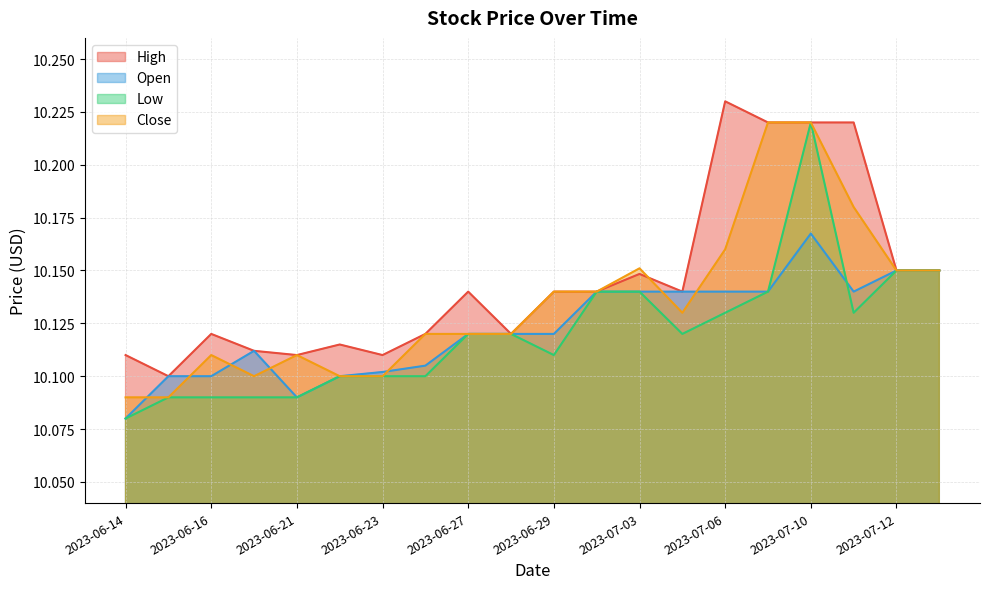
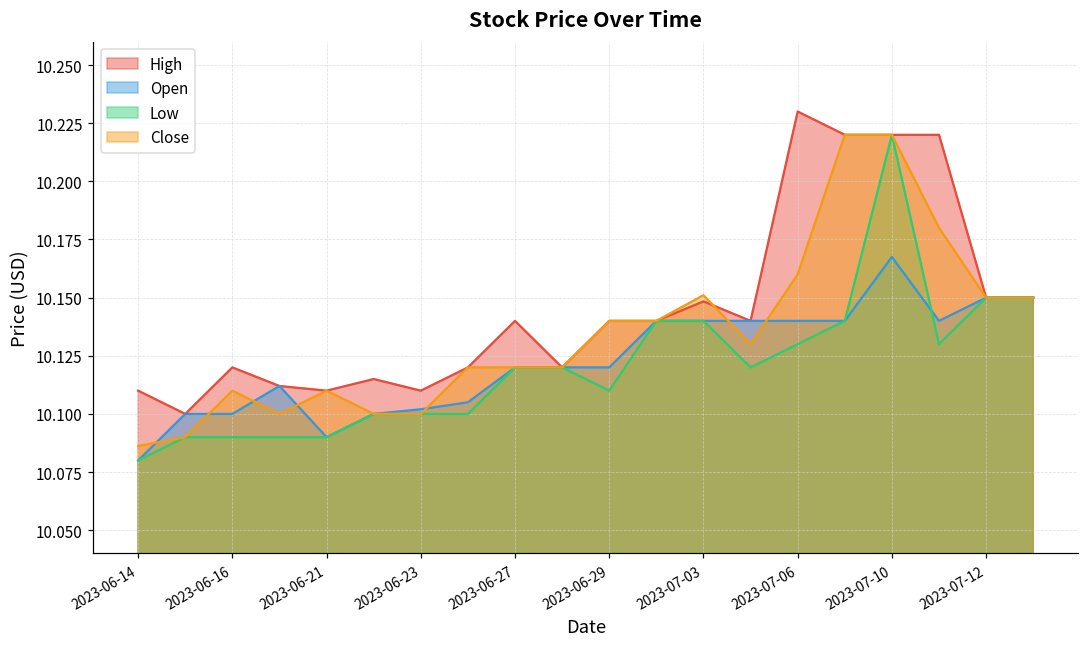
Close, 2023-06-14: 10.090 -> 10.086
